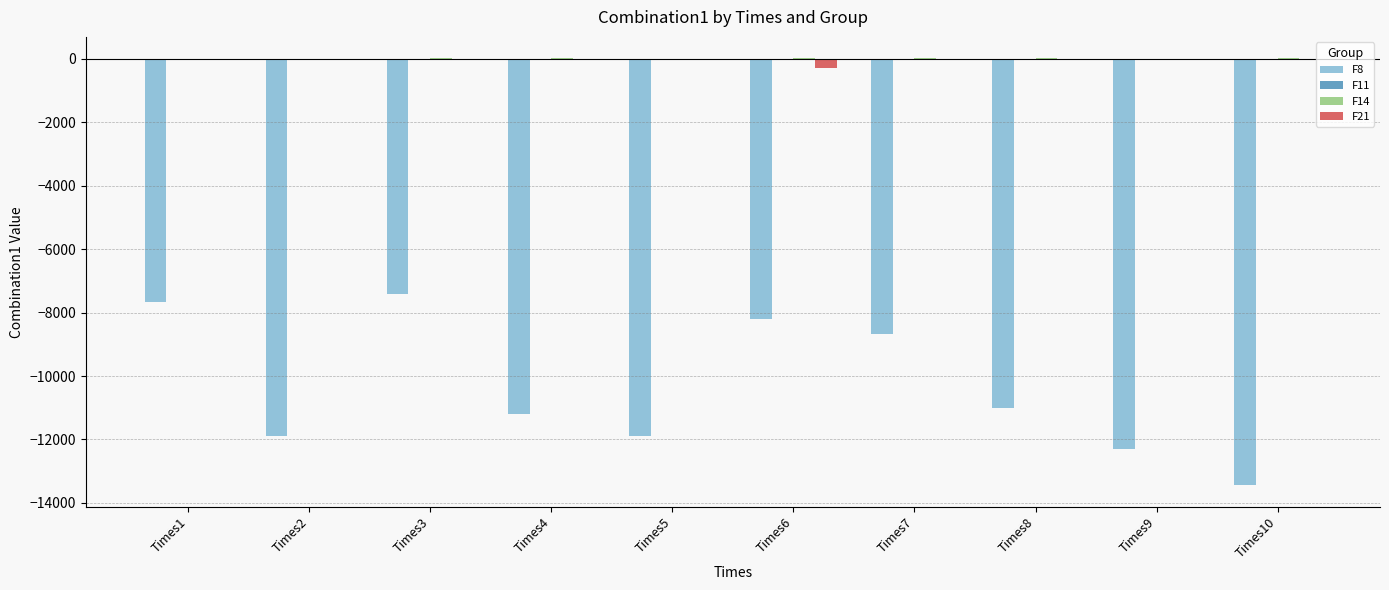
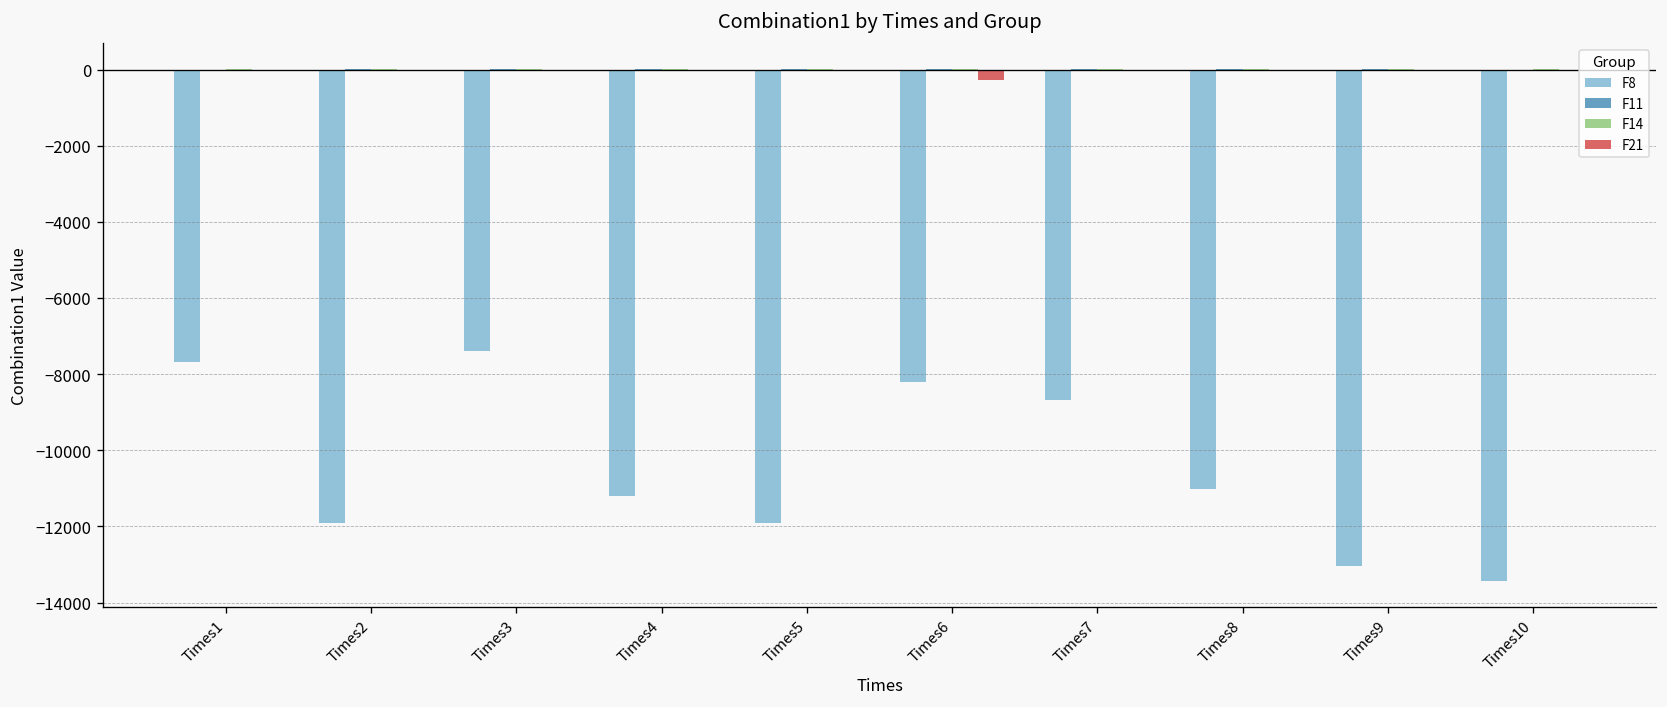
F8, Times9: -12300 -> -13000
